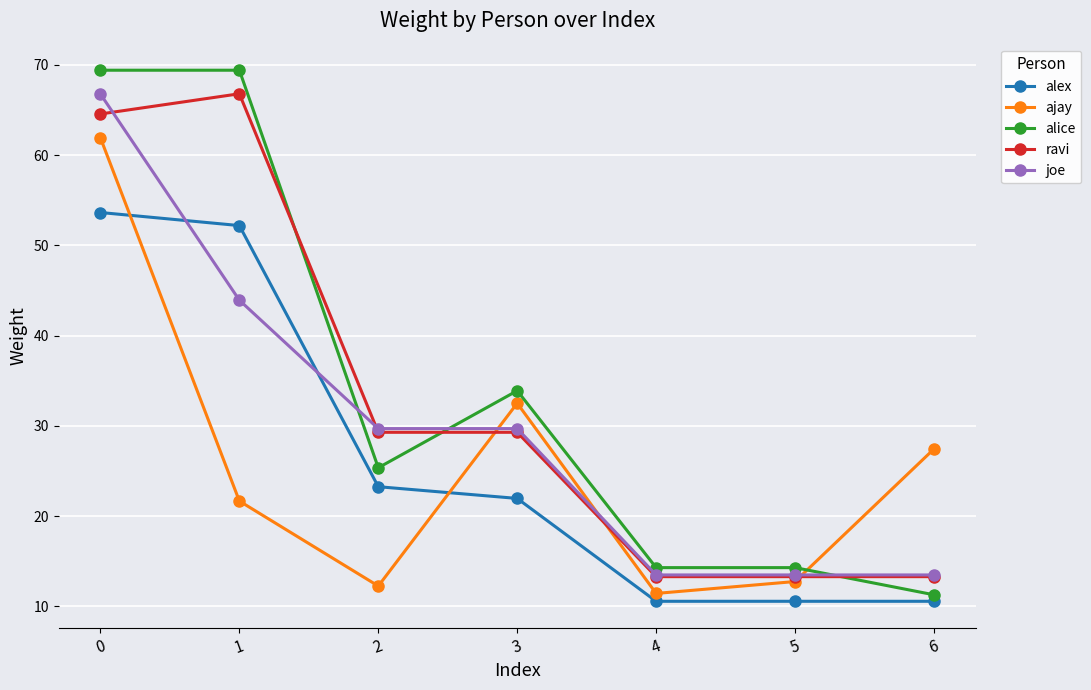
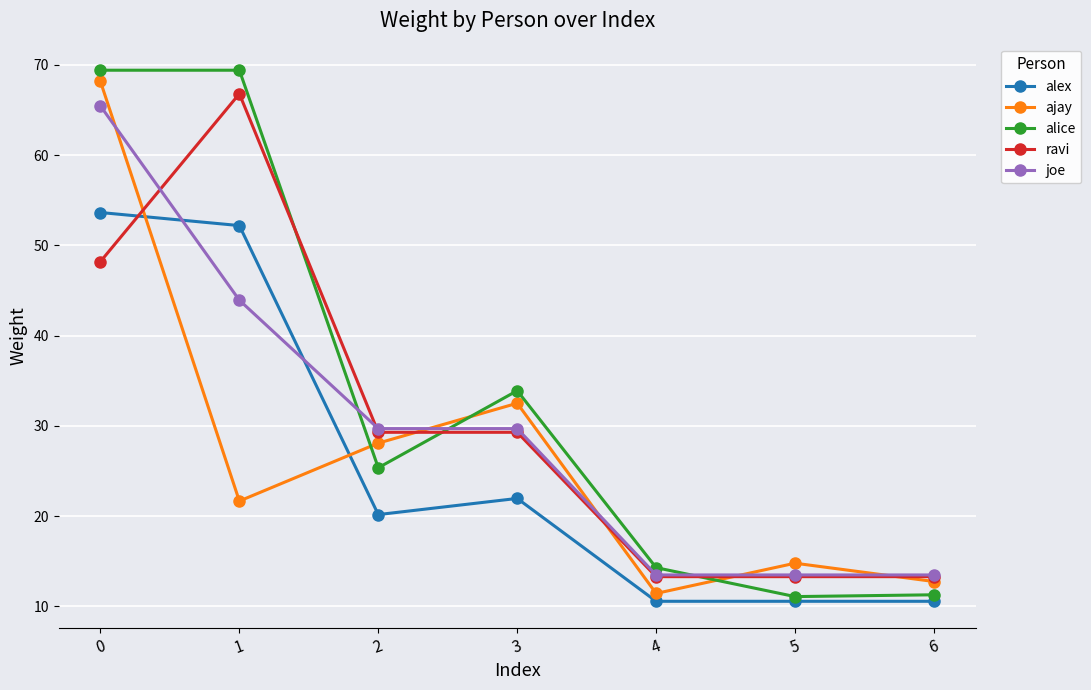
ajay, 0: 62 -> 68
ravi, 0: 65 -> 48
joe, 0: 67 -> 65
alex, 2: 23 -> 20
ajay, 2: 12 -> 28
ajay, 5: 13 -> 15
alice, 5: 14 -> 11
ajay, 6: 27 -> 13
